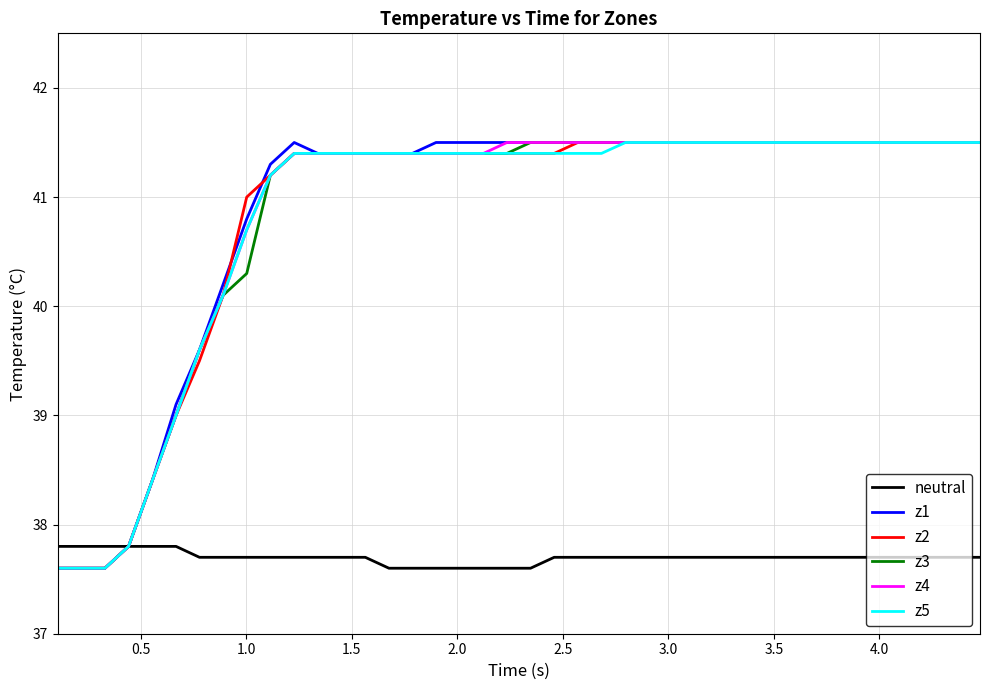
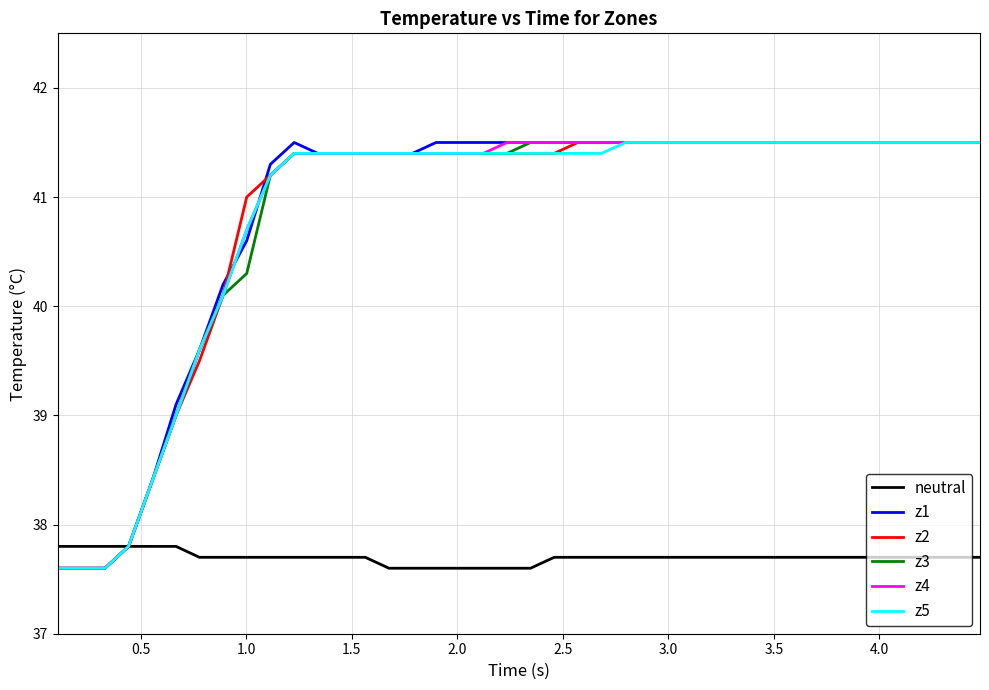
z1, 1.0: 40.8 -> 40.6
